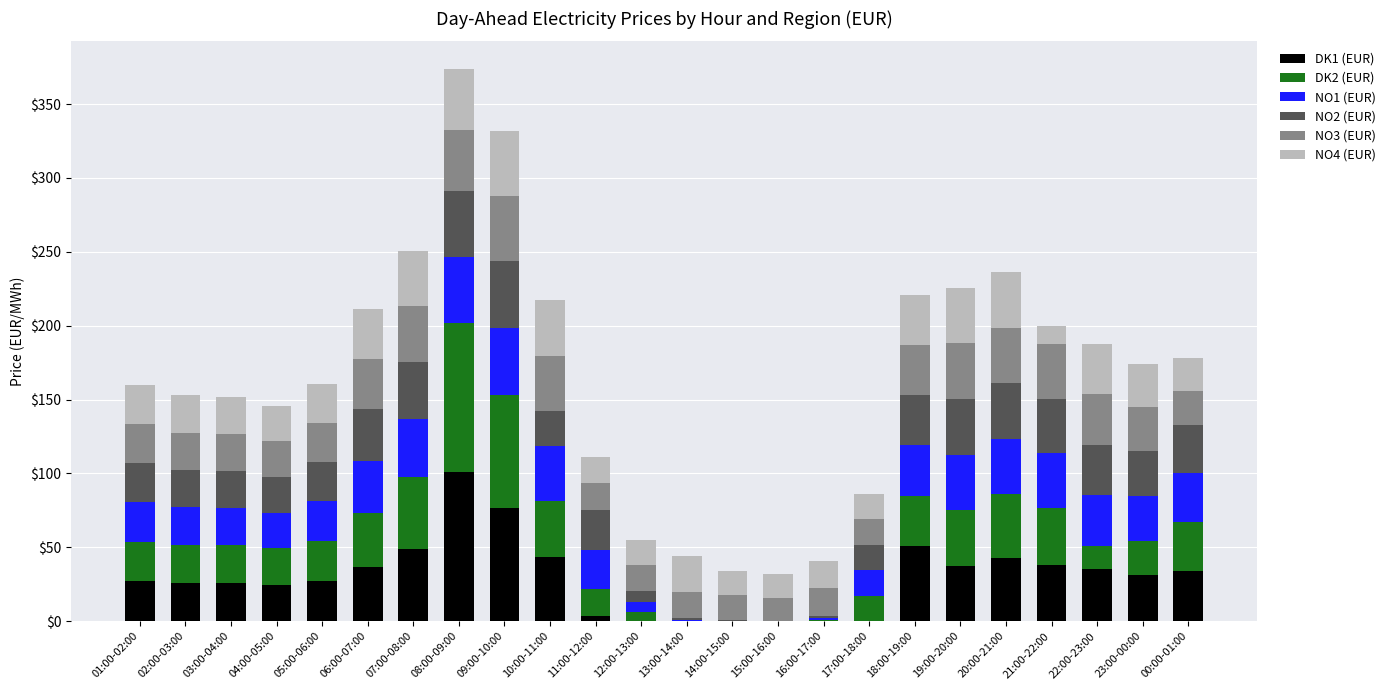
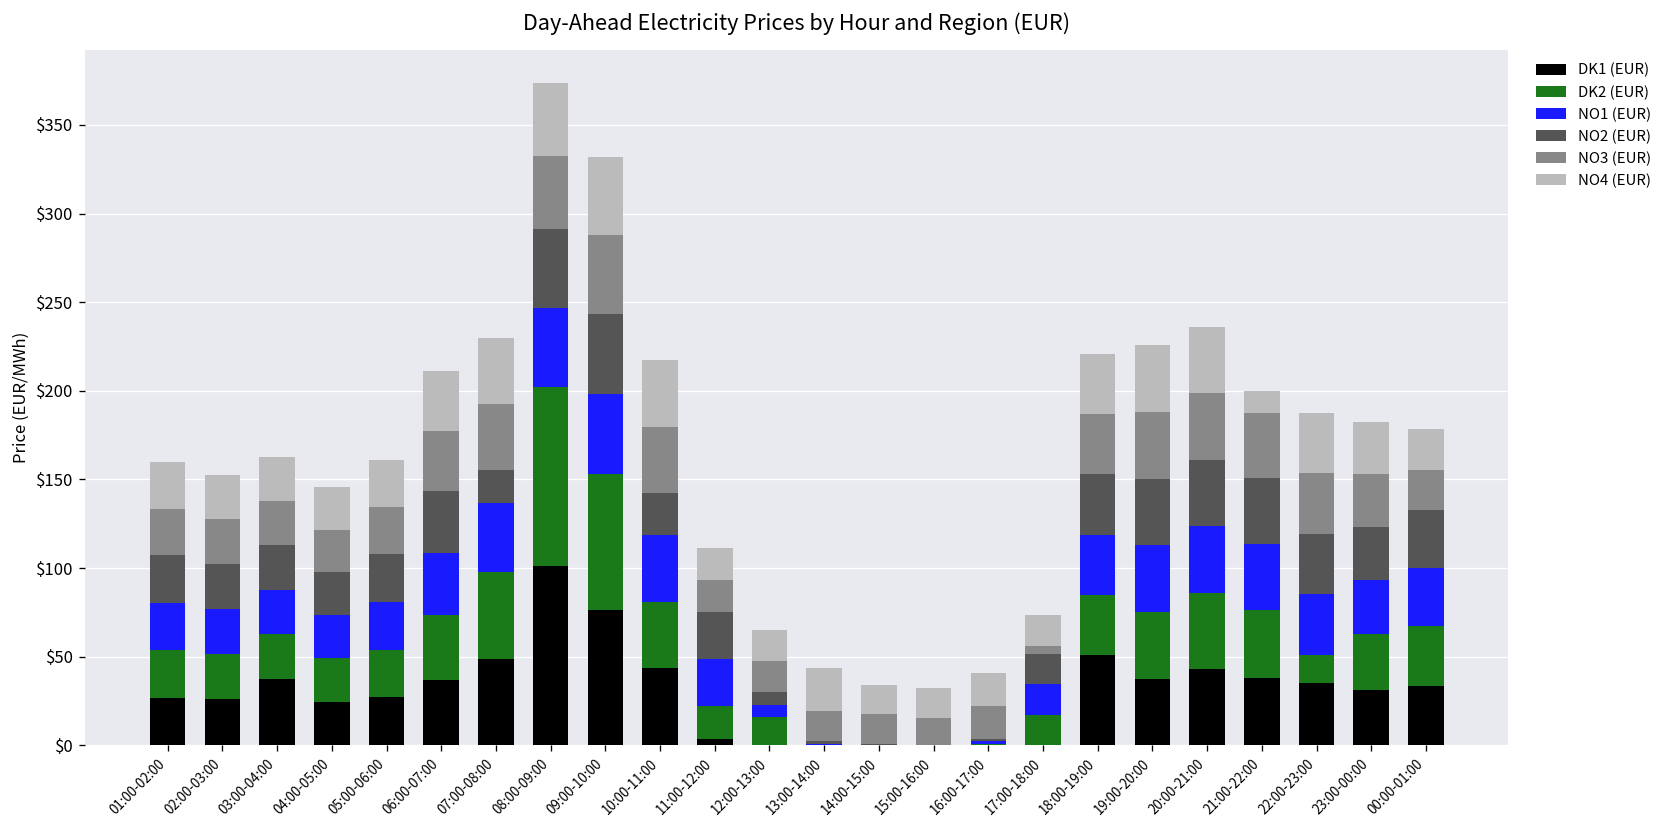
DK1 (EUR), 03:00-04:00: $26 -> $37
NO2 (EUR), 07:00-08:00: $39 -> $19
DK2 (EUR), 12:00-13:00: $7 -> $17
NO3 (EUR), 17:00-18:00: $17 -> $5
DK2 (EUR), 23:00-00:00: $23 -> $31
